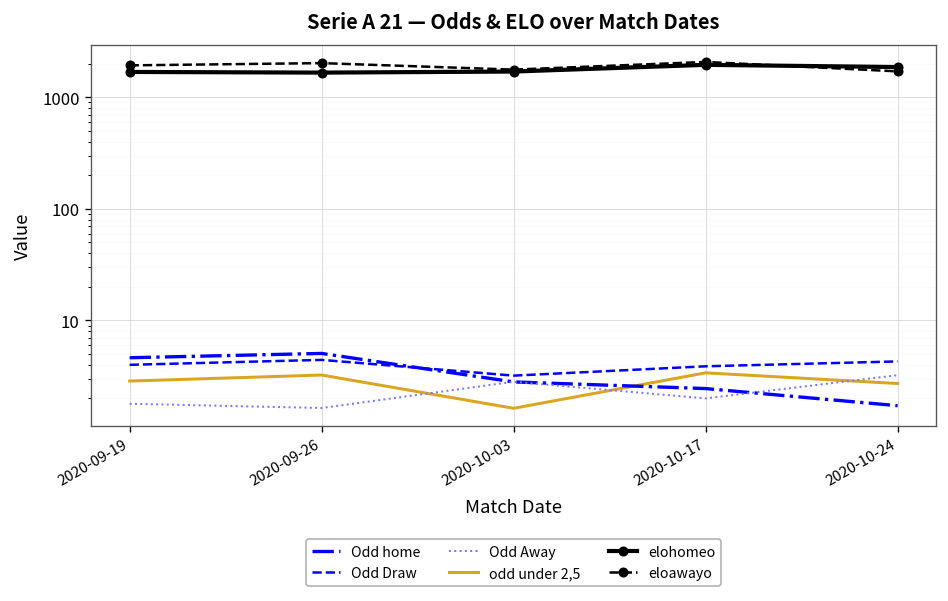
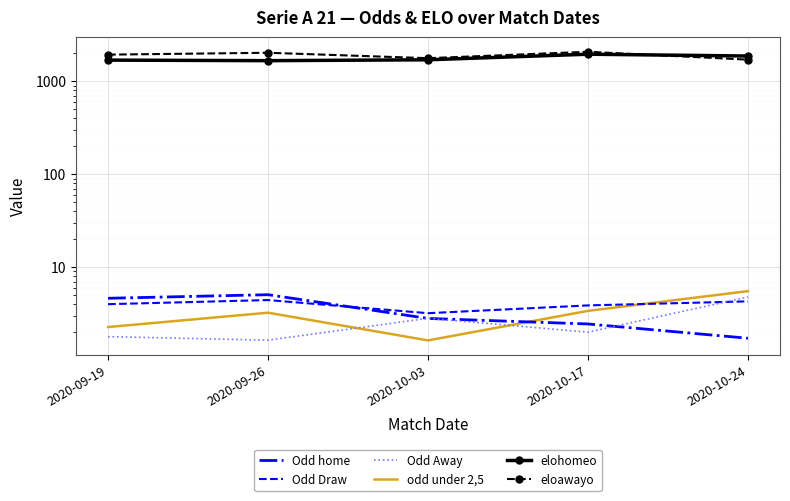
odd under 2,5, 2020-09-19: 2.9 -> 2.3
Odd Away, 2020-10-24: 3.2 -> 5
odd under 2,5, 2020-10-24: 2.7 -> 6
